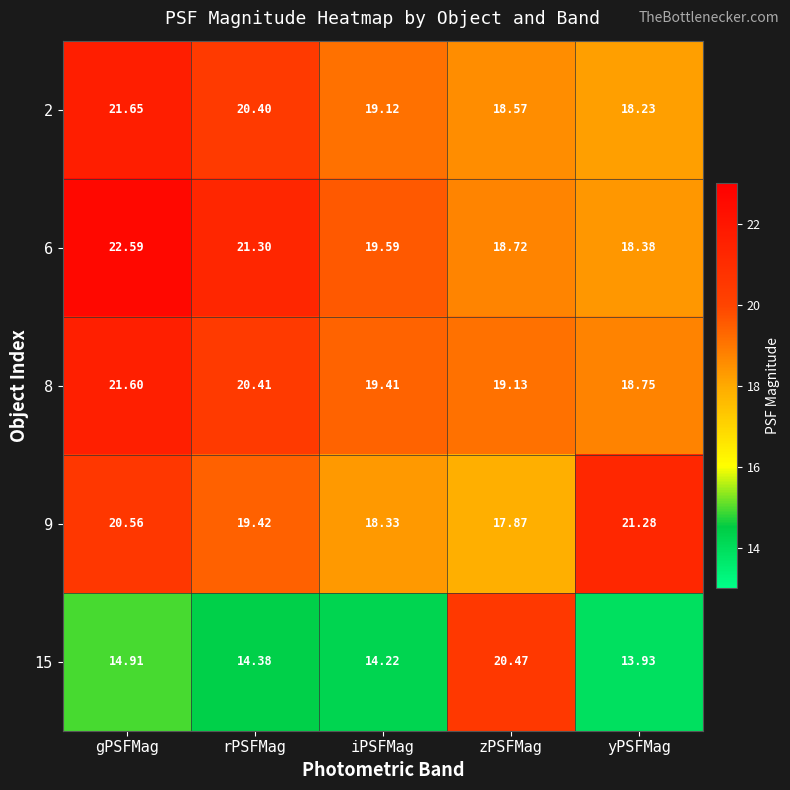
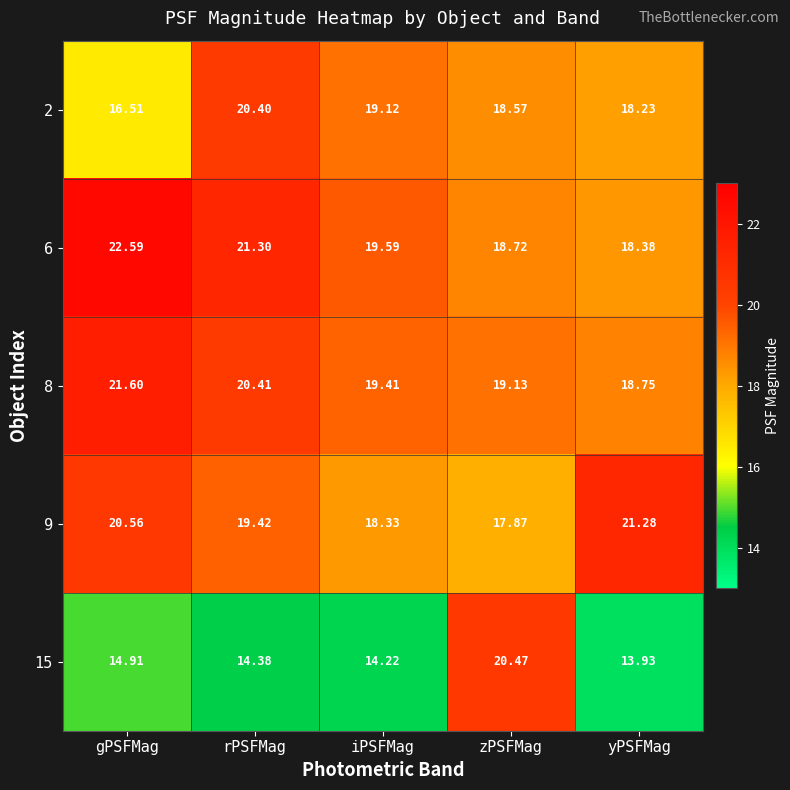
2, gPSFMag: 21.65 -> 16.51
